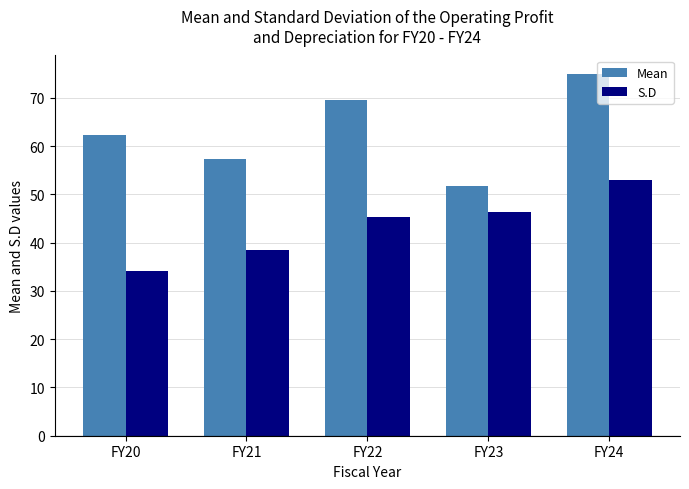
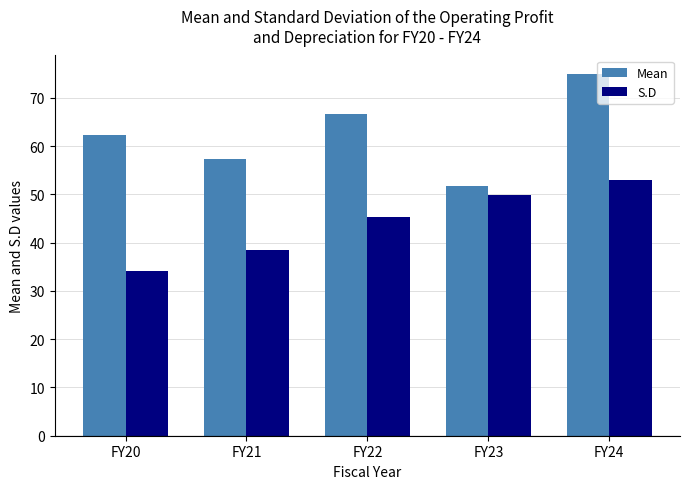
Mean, FY22: 70 -> 67
S.D, FY23: 46 -> 50
